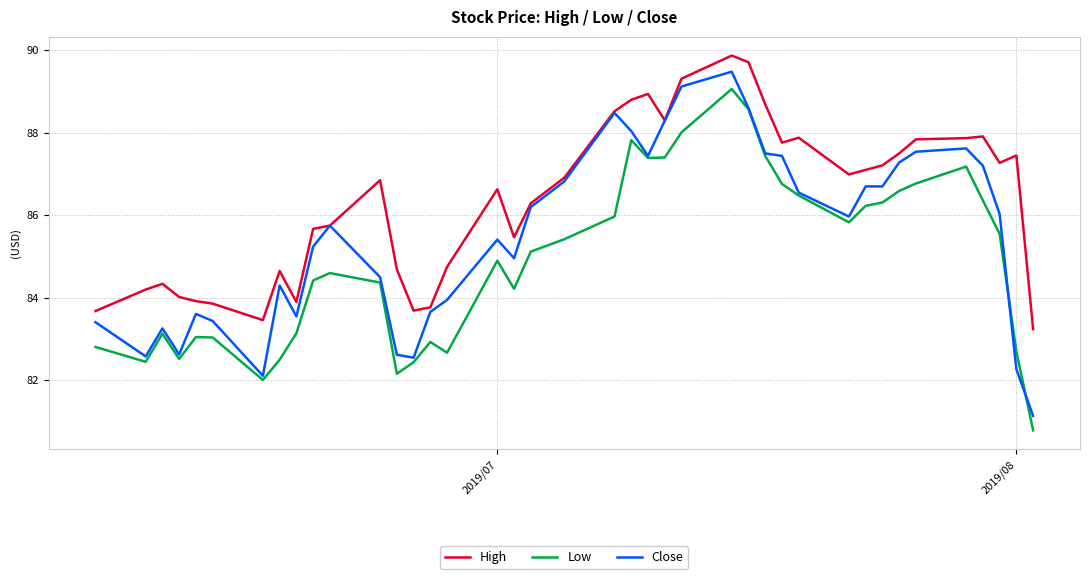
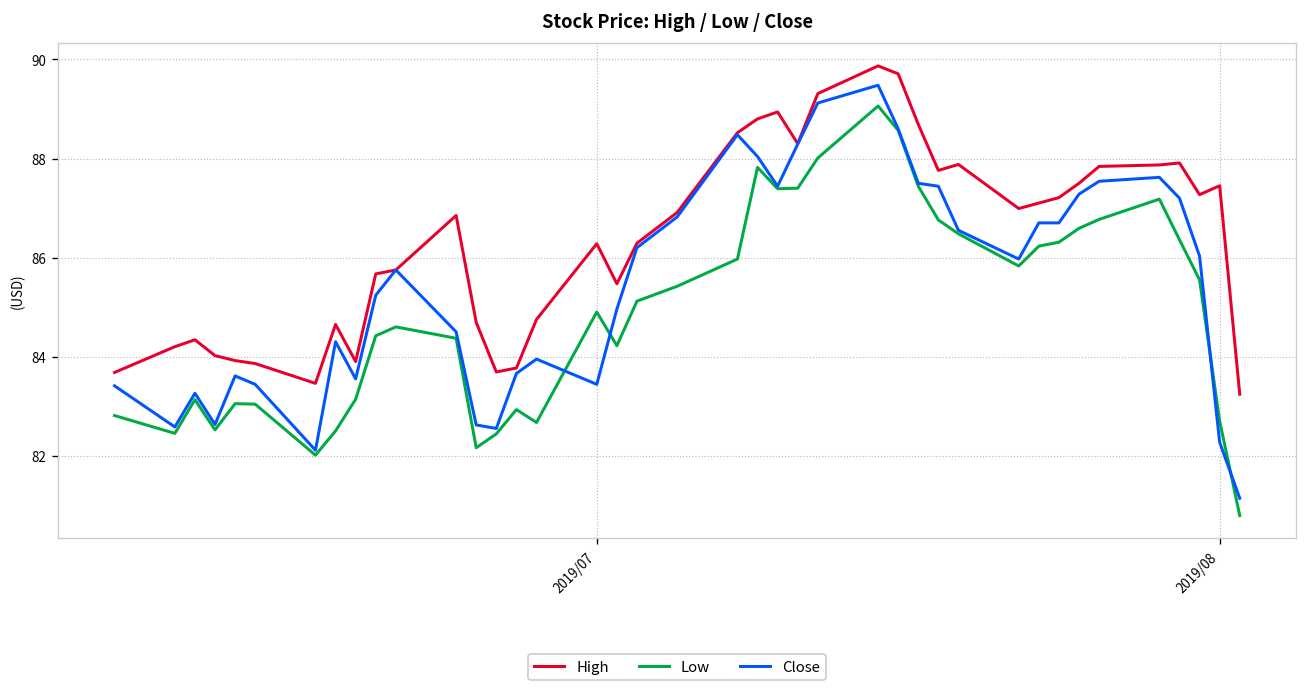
High, 2019/07: 86.6 -> 86.3
Close, 2019/07: 85.4 -> 83.4
